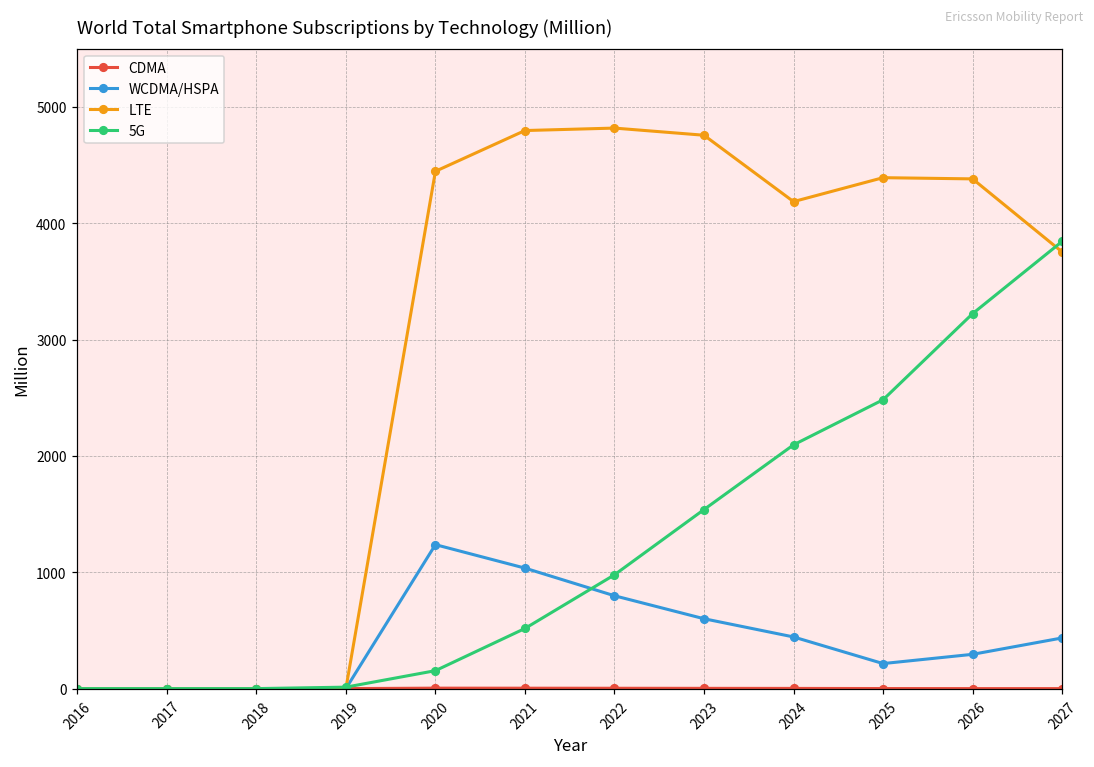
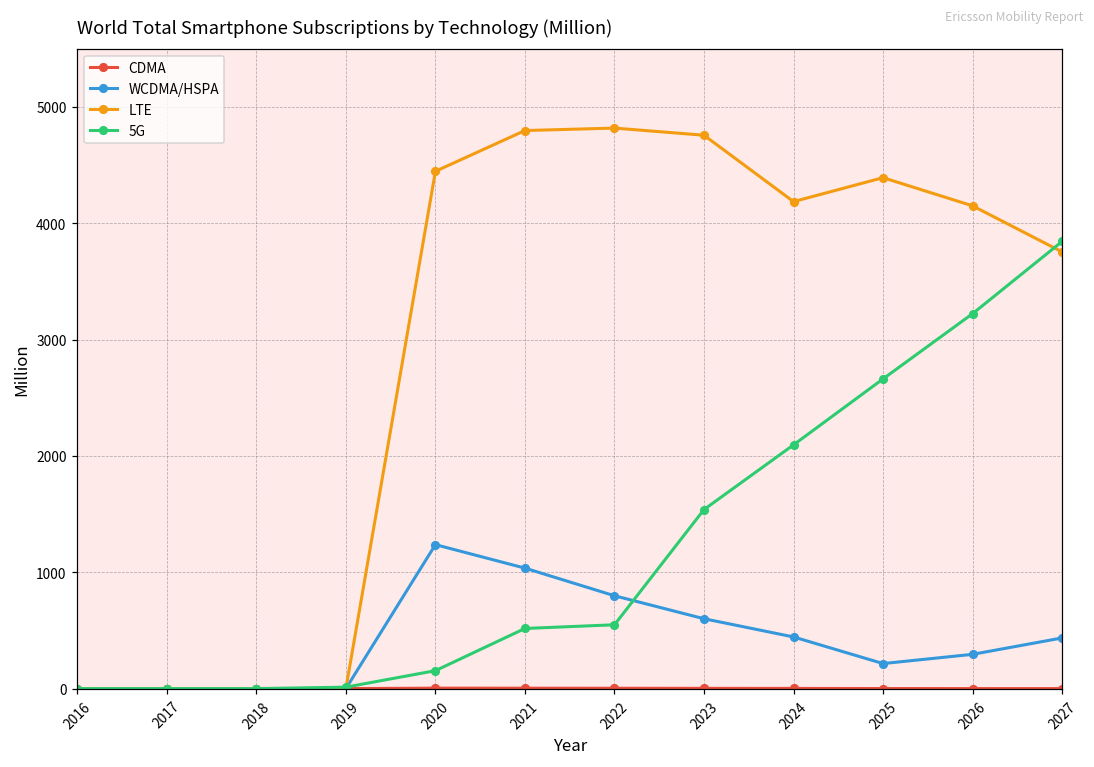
5G, 2022: 980 -> 550
5G, 2025: 2480 -> 2660
LTE, 2026: 4380 -> 4150
